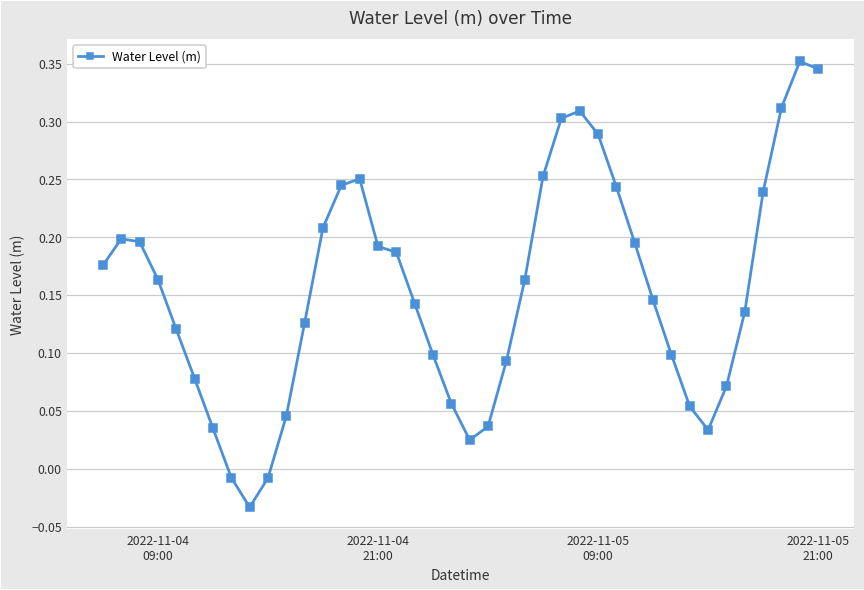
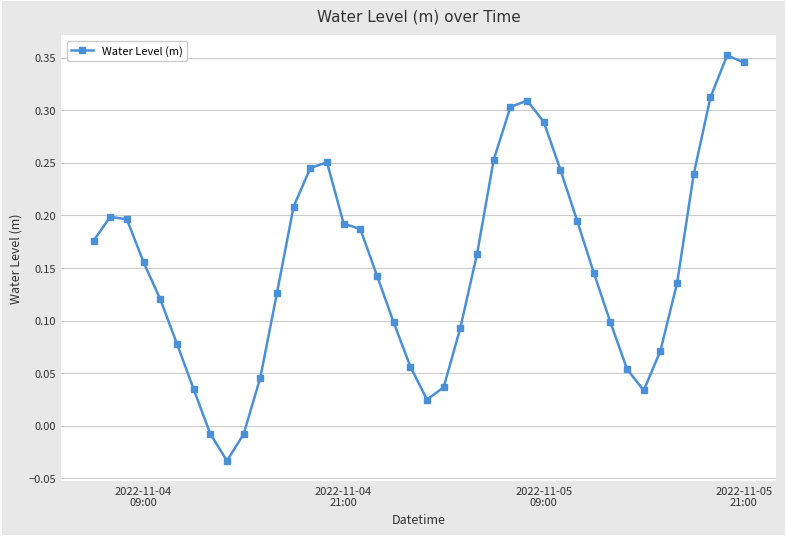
2022-11-04 09:00: 0.163 -> 0.155
